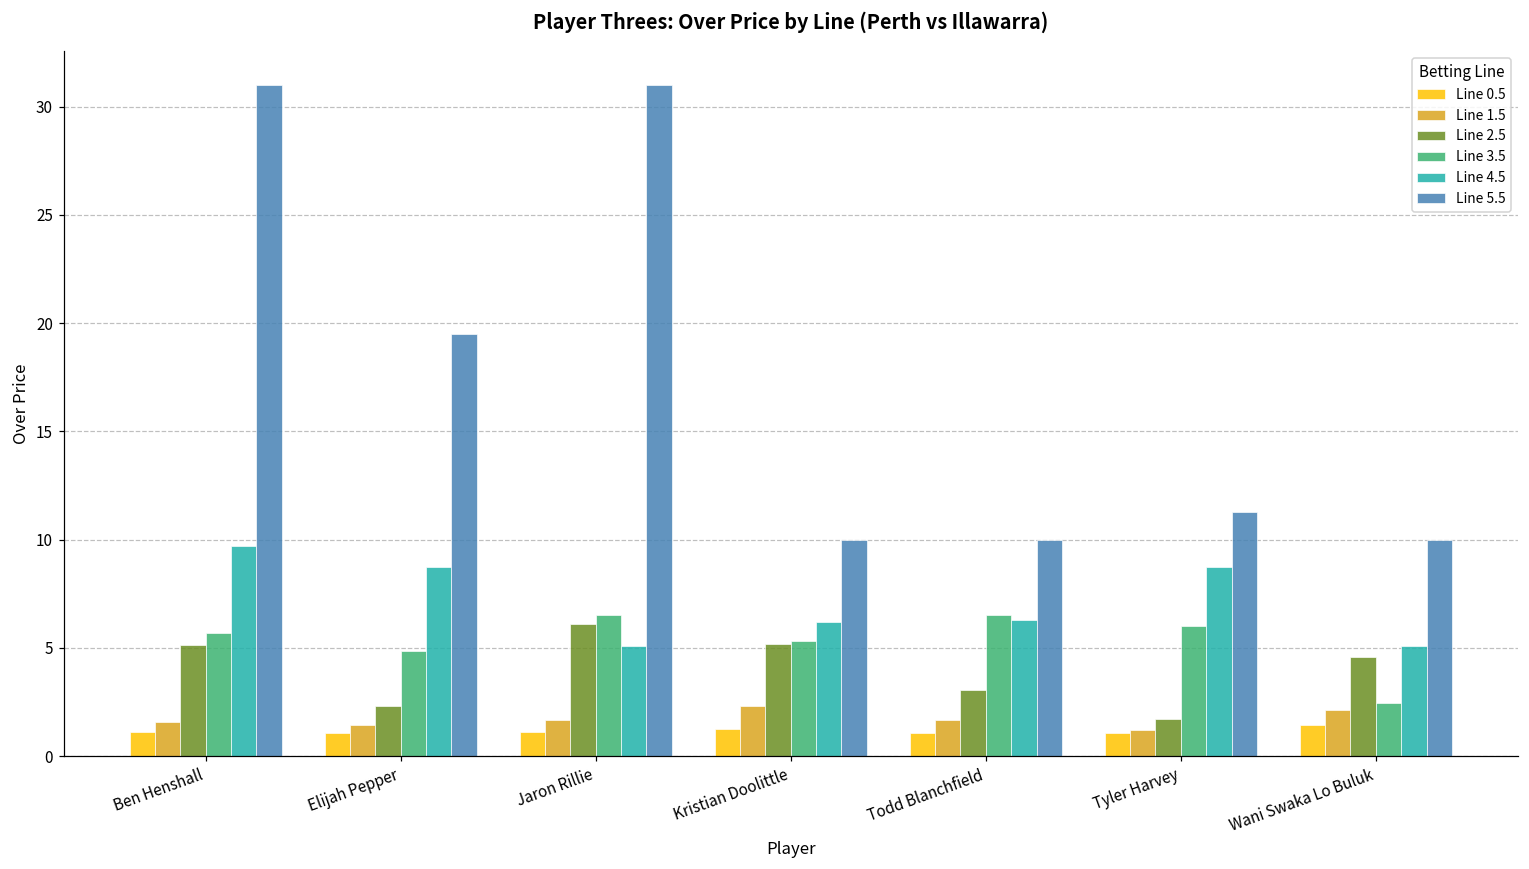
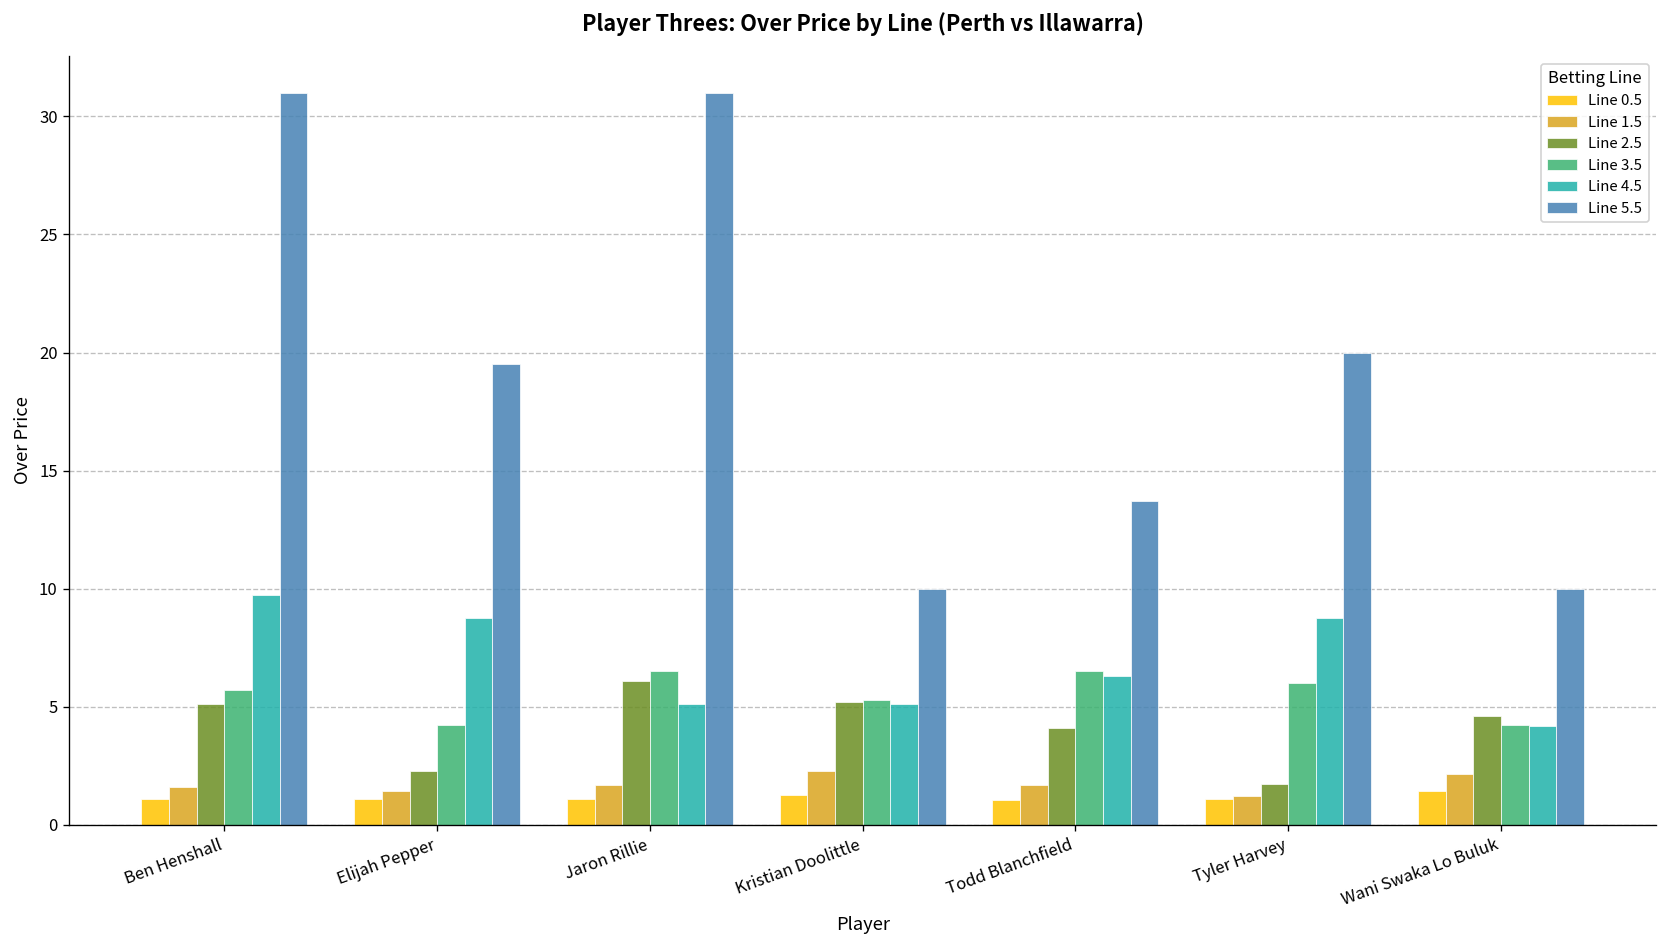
Line 3.5, Elijah Pepper: 4.8 -> 4.3
Line 4.5, Kristian Doolittle: 6.2 -> 5.1
Line 2.5, Todd Blanchfield: 3.1 -> 4.1
Line 5.5, Todd Blanchfield: 10.0 -> 13.7
Line 5.5, Tyler Harvey: 11.3 -> 20.0
Line 3.5, Wani Swaka Lo Buluk: 2.5 -> 4.3
Line 4.5, Wani Swaka Lo Buluk: 5.1 -> 4.2
